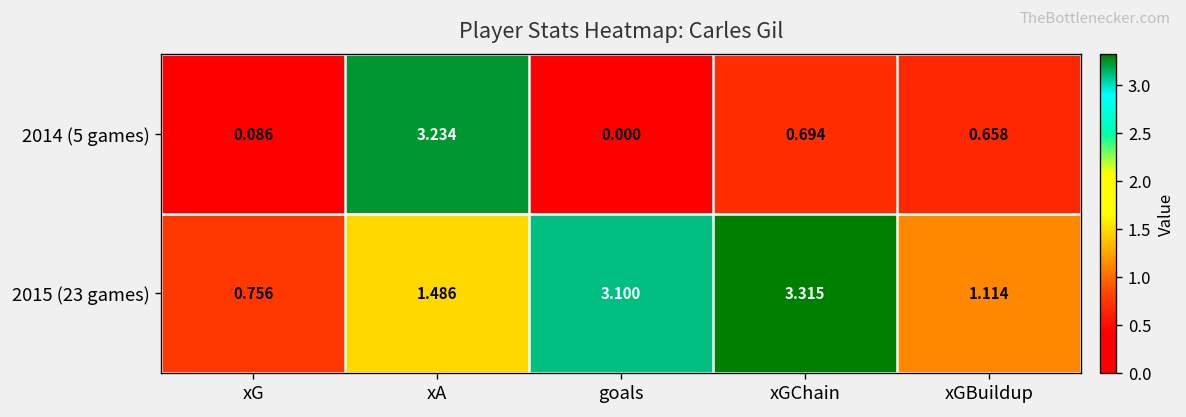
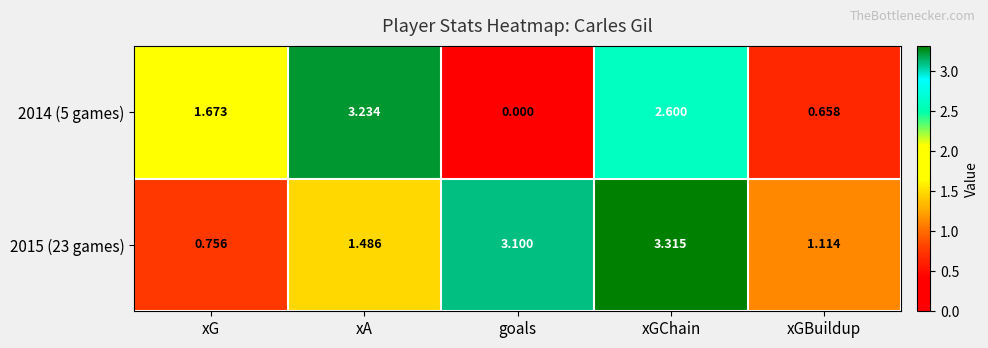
2014 (5 games), xG: 0.086 -> 1.673
2014 (5 games), xGChain: 0.694 -> 2.600
